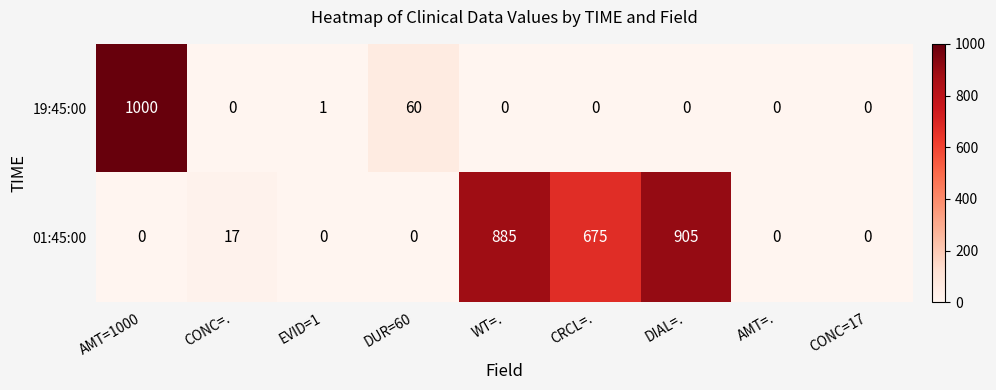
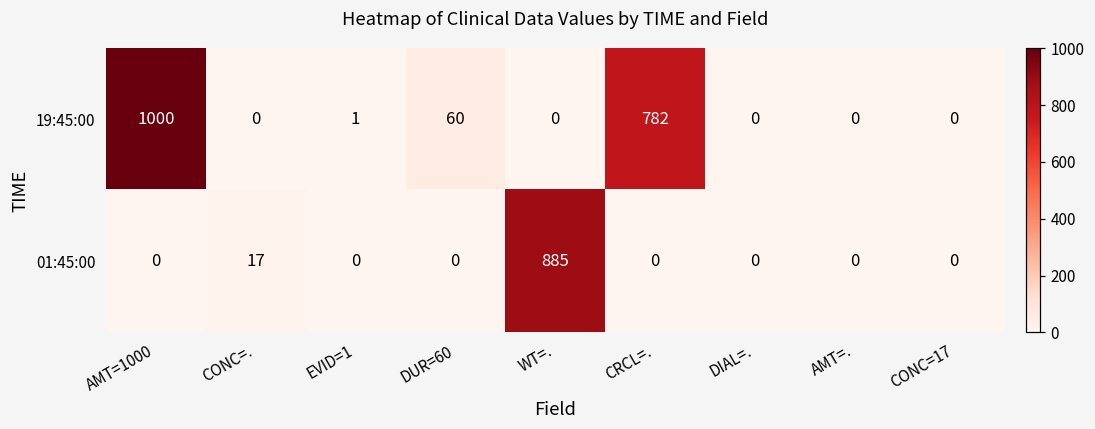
19:45:00, CRCL=.: 0 -> 782
01:45:00, CRCL=.: 675 -> 0
01:45:00, DIAL=.: 905 -> 0
